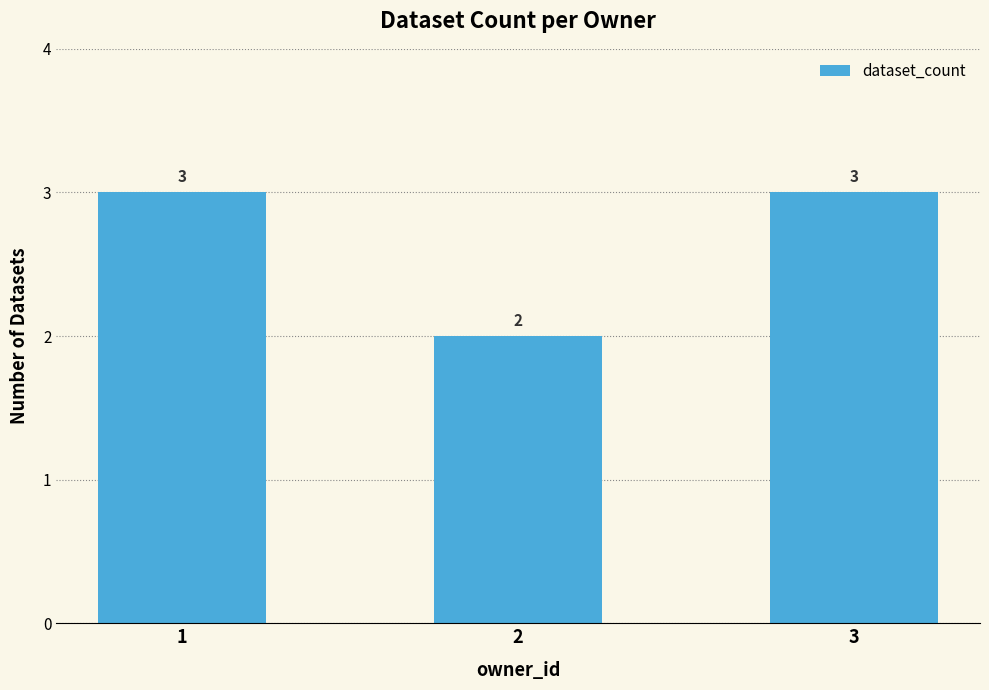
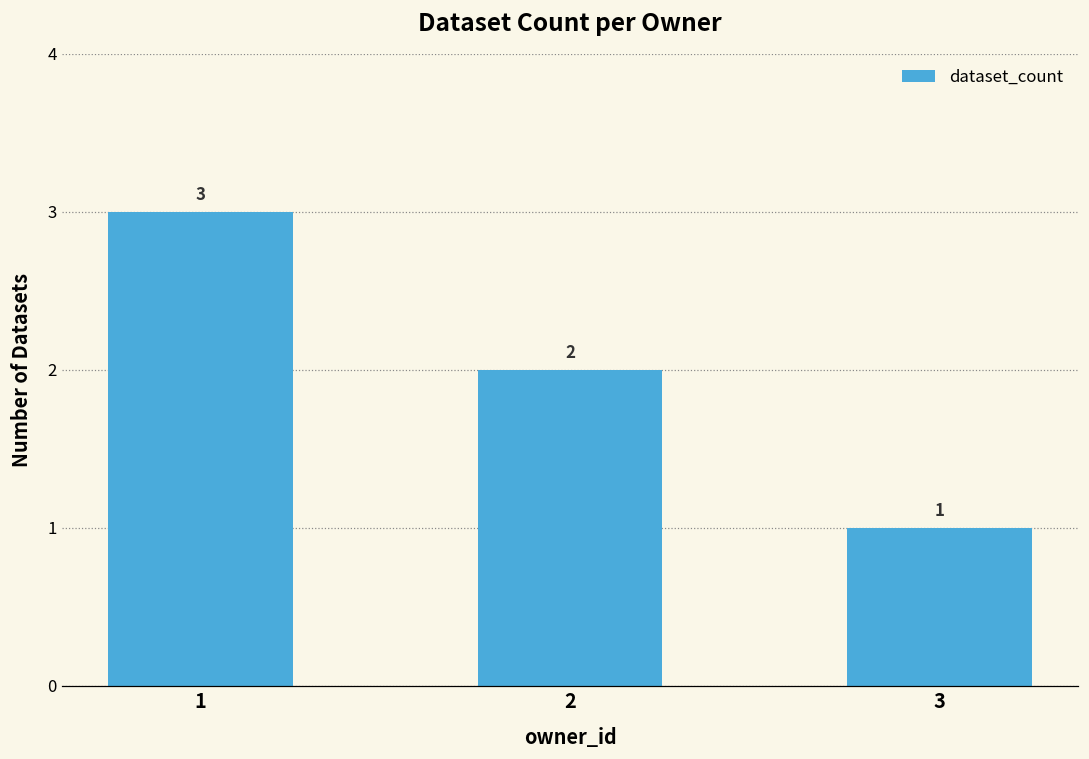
3: 3 -> 1
